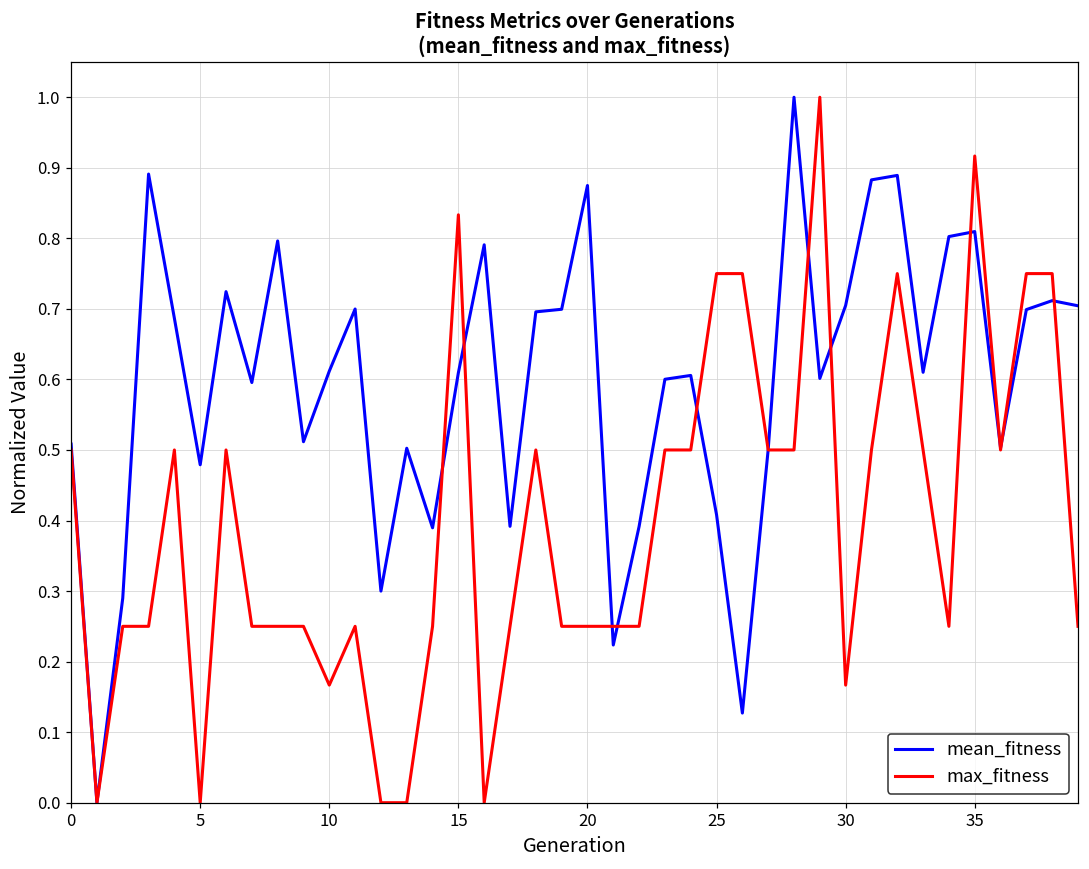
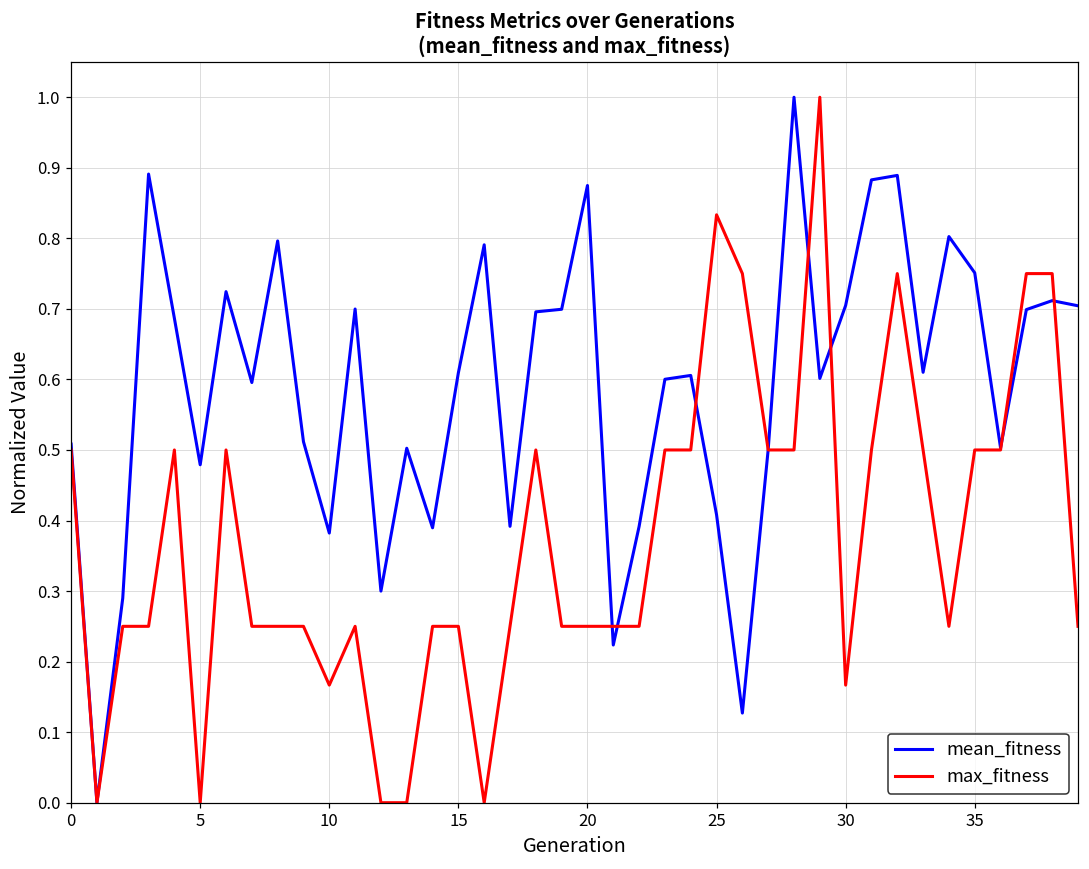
mean_fitness, 10: 0.61 -> 0.38
max_fitness, 15: 0.83 -> 0.25
max_fitness, 25: 0.75 -> 0.83
mean_fitness, 35: 0.81 -> 0.75
max_fitness, 35: 0.92 -> 0.50
